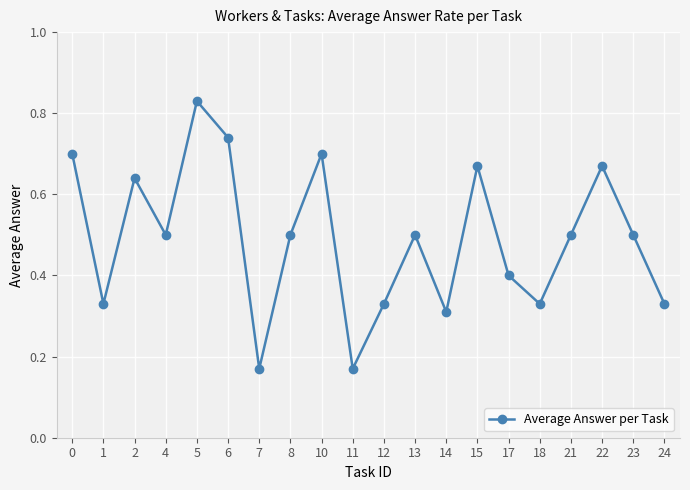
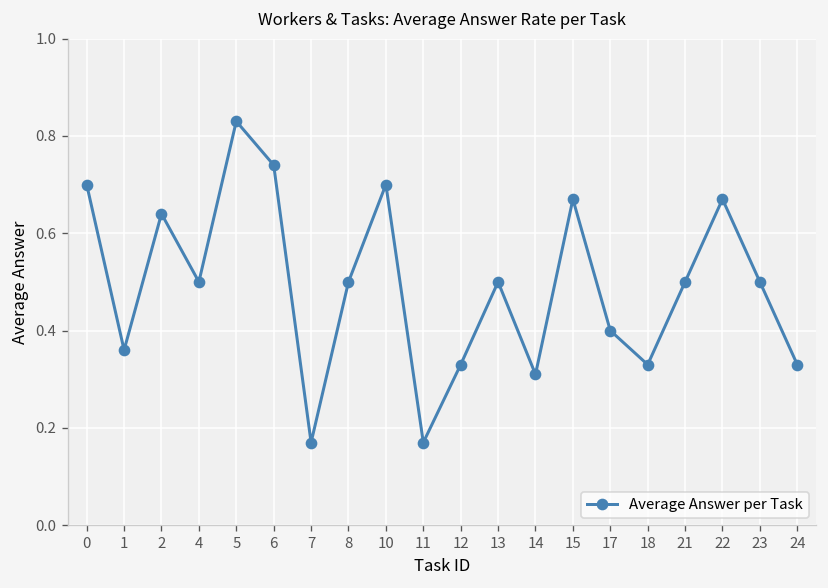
1: 0.33 -> 0.36
